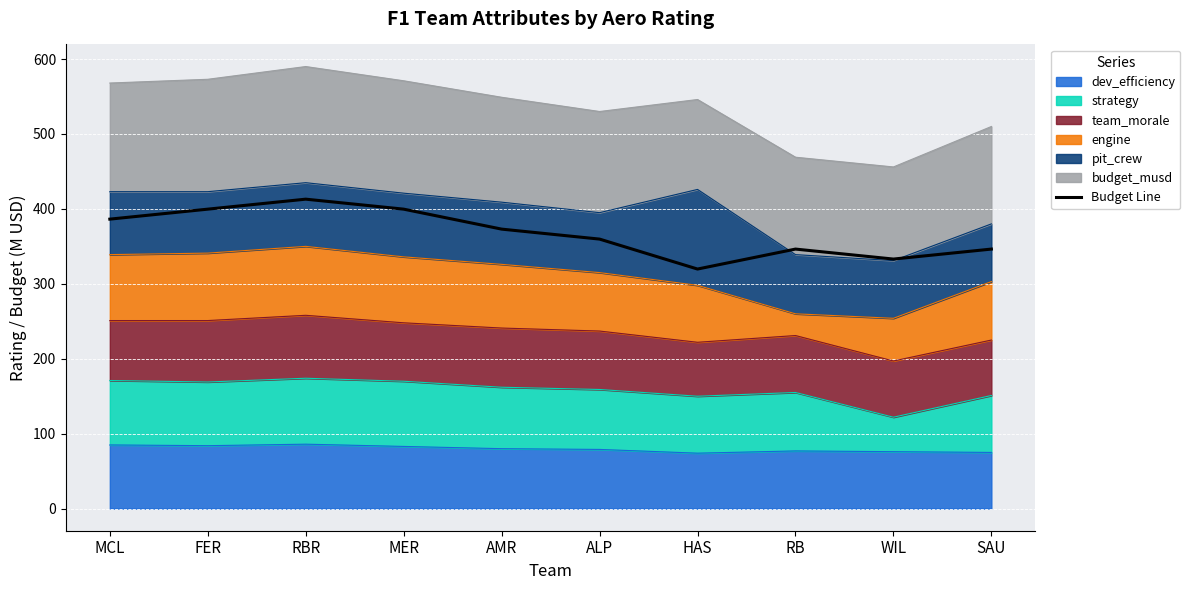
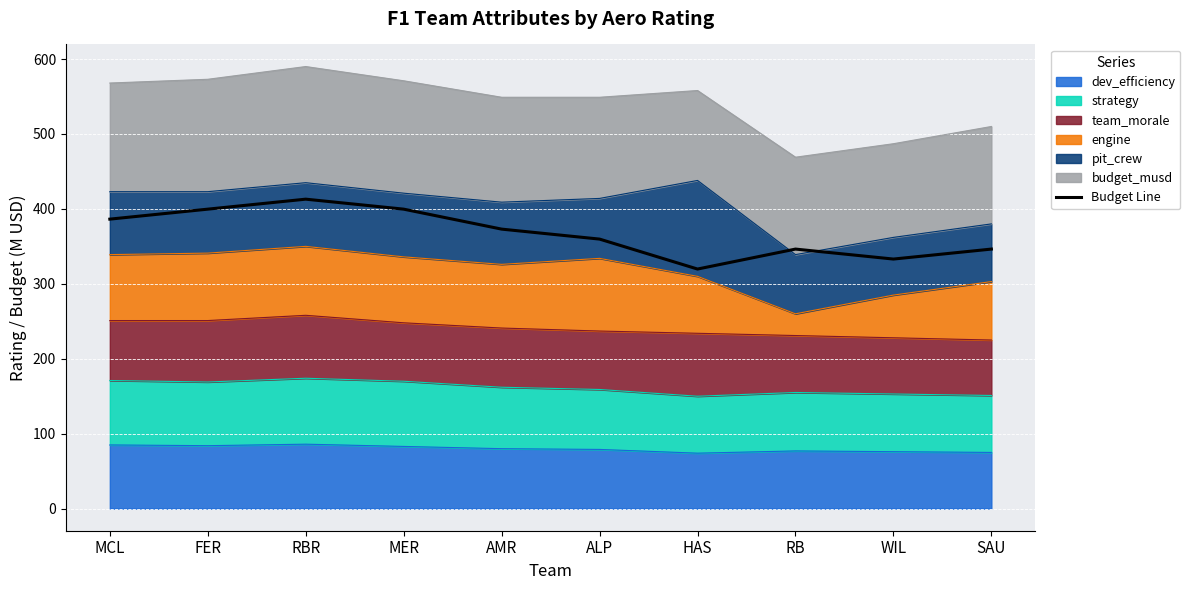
engine, ALP: 80 -> 100
team_morale, HAS: 70 -> 80
strategy, WIL: 50 -> 80
